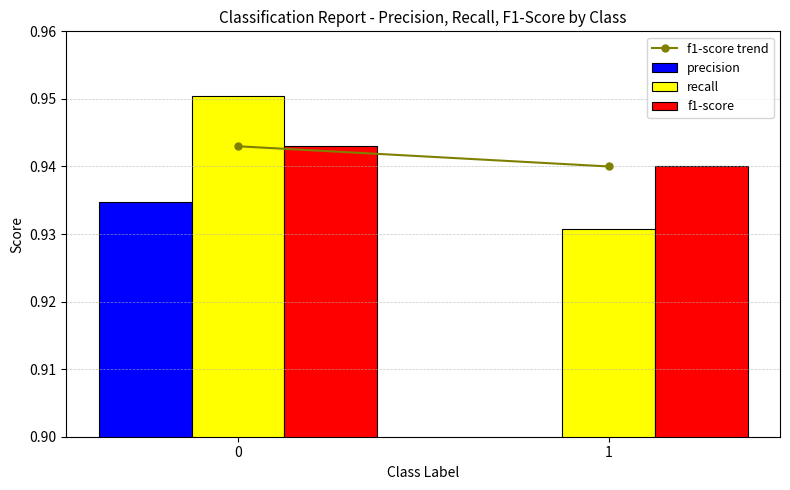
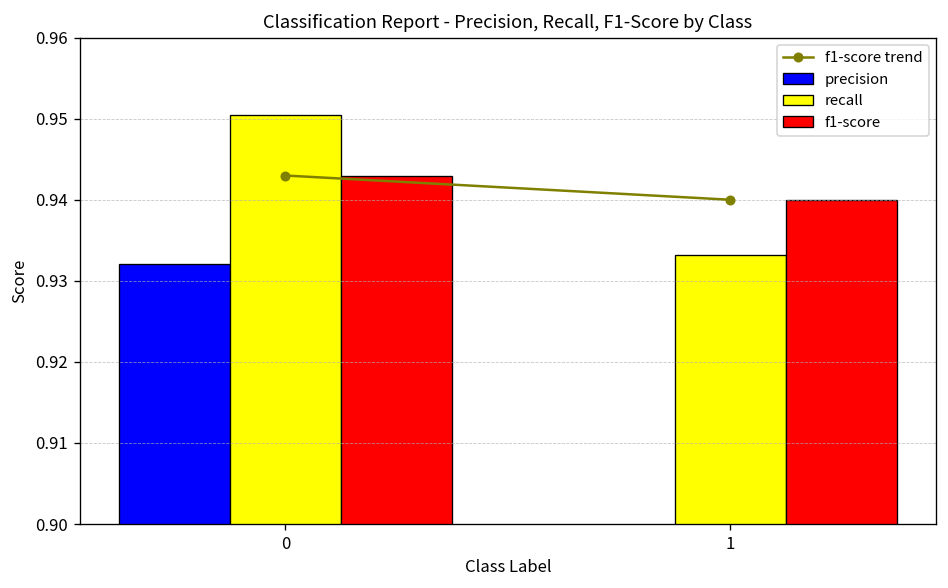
precision, 0: 0.935 -> 0.932
recall, 1: 0.931 -> 0.933
